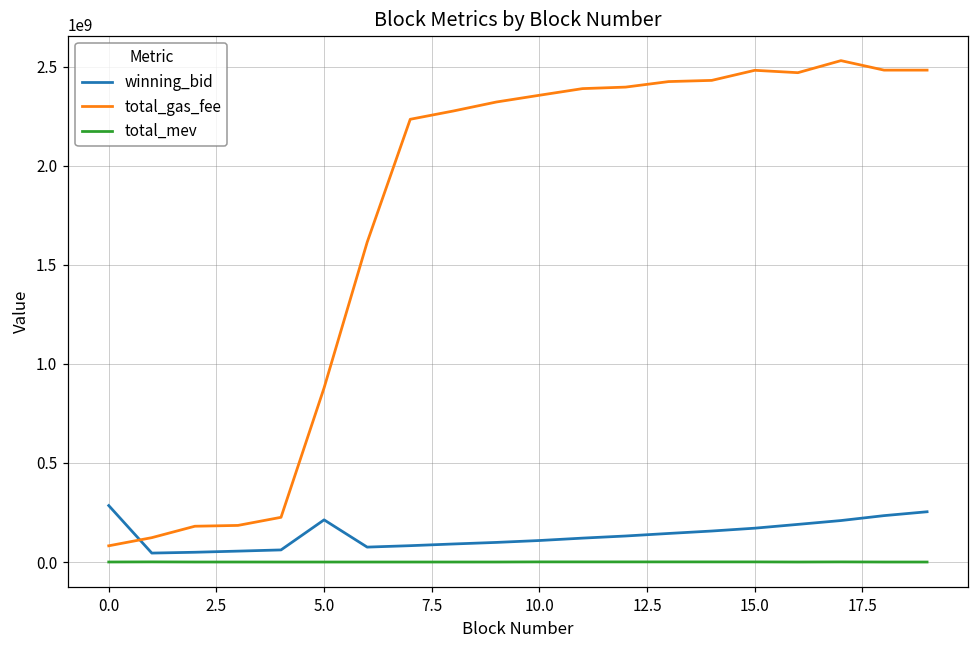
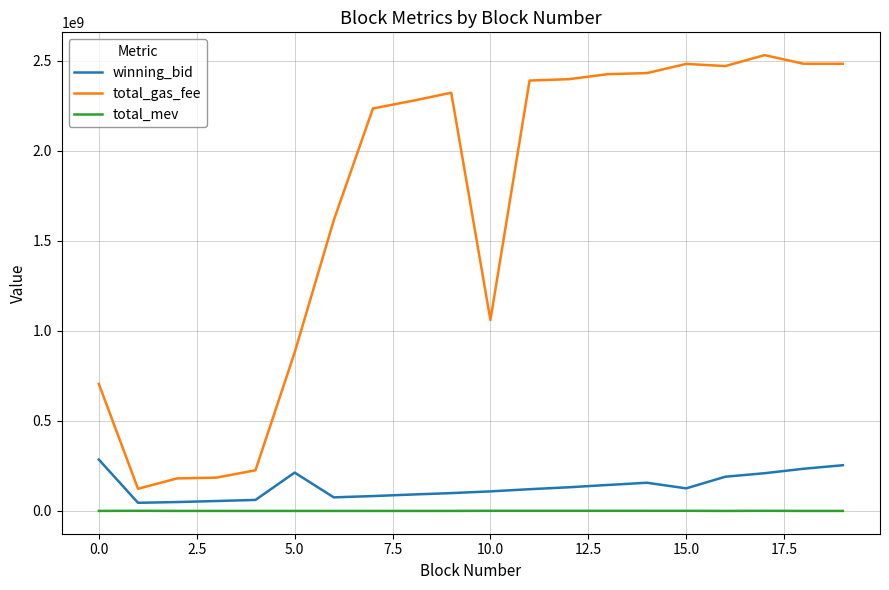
total_gas_fee, 0.0: 80000000 -> 710000000
total_gas_fee, 10.0: 2360000000 -> 1060000000
winning_bid, 15.0: 170000000 -> 130000000
